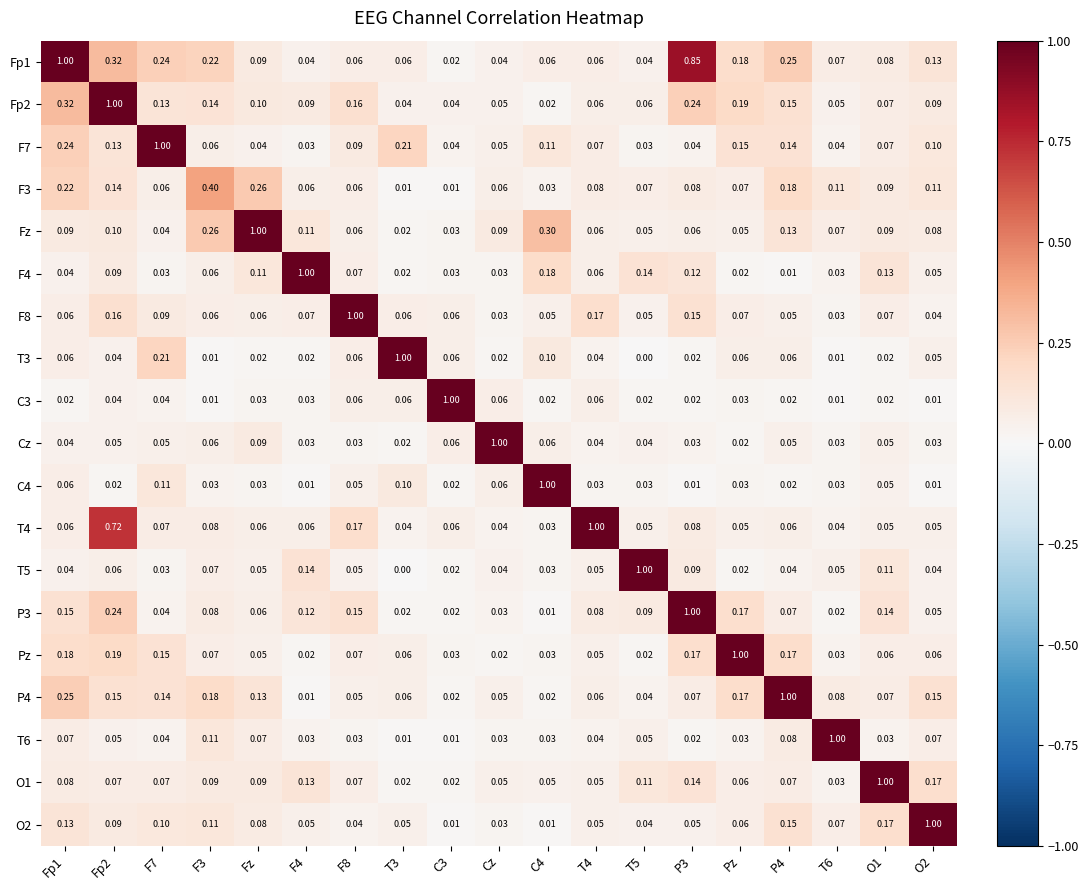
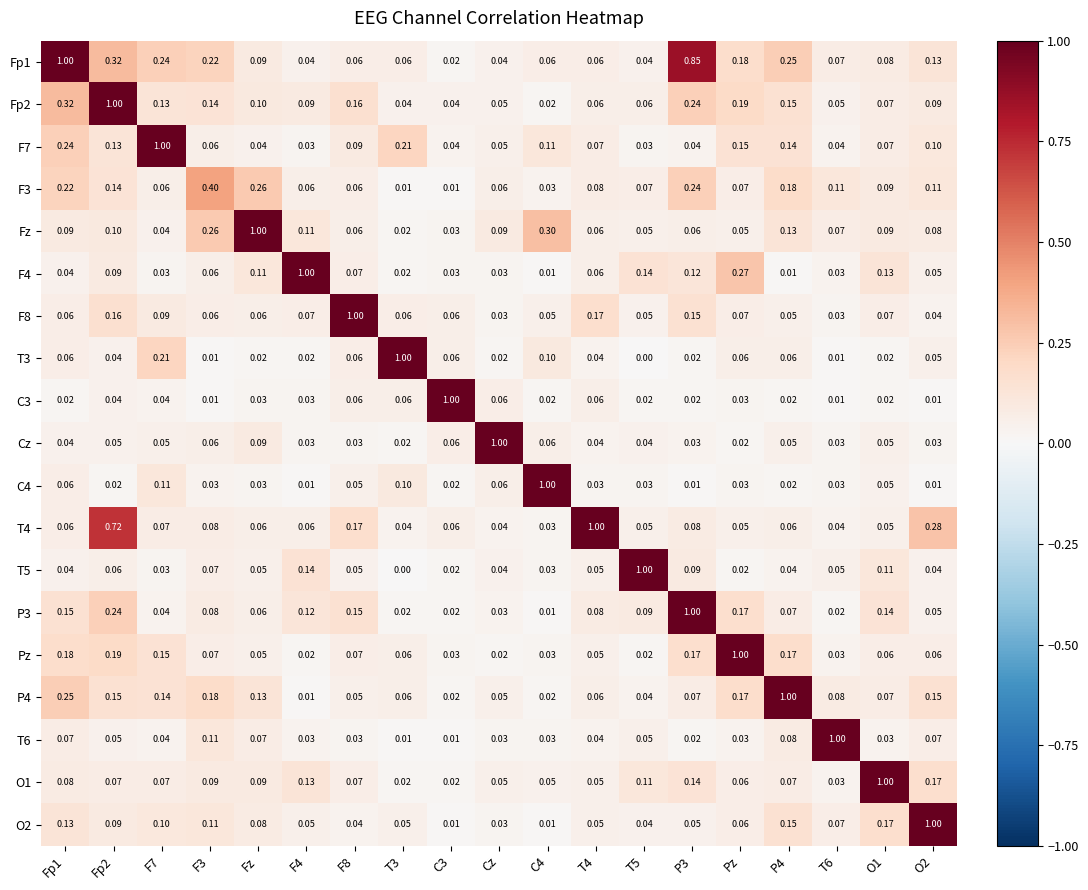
F3, P3: 0.08 -> 0.24
F4, C4: 0.18 -> 0.01
F4, Pz: 0.02 -> 0.27
T4, O2: 0.05 -> 0.28
